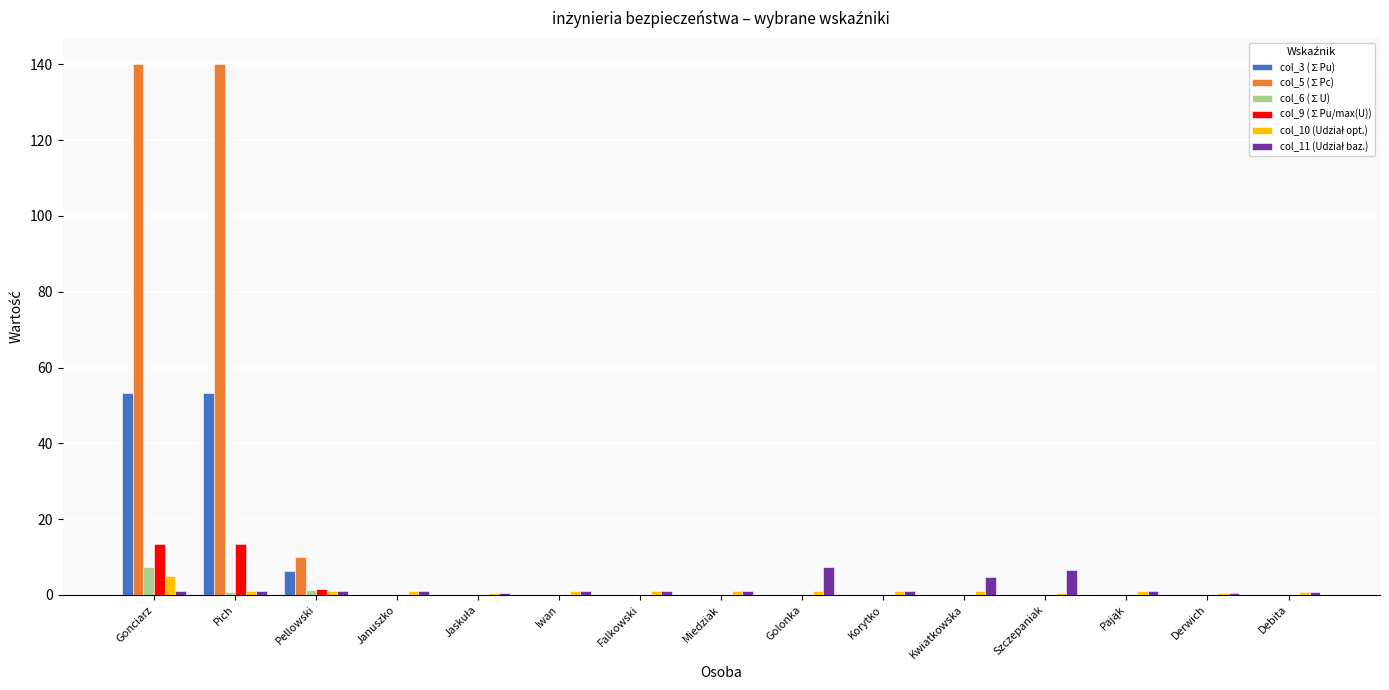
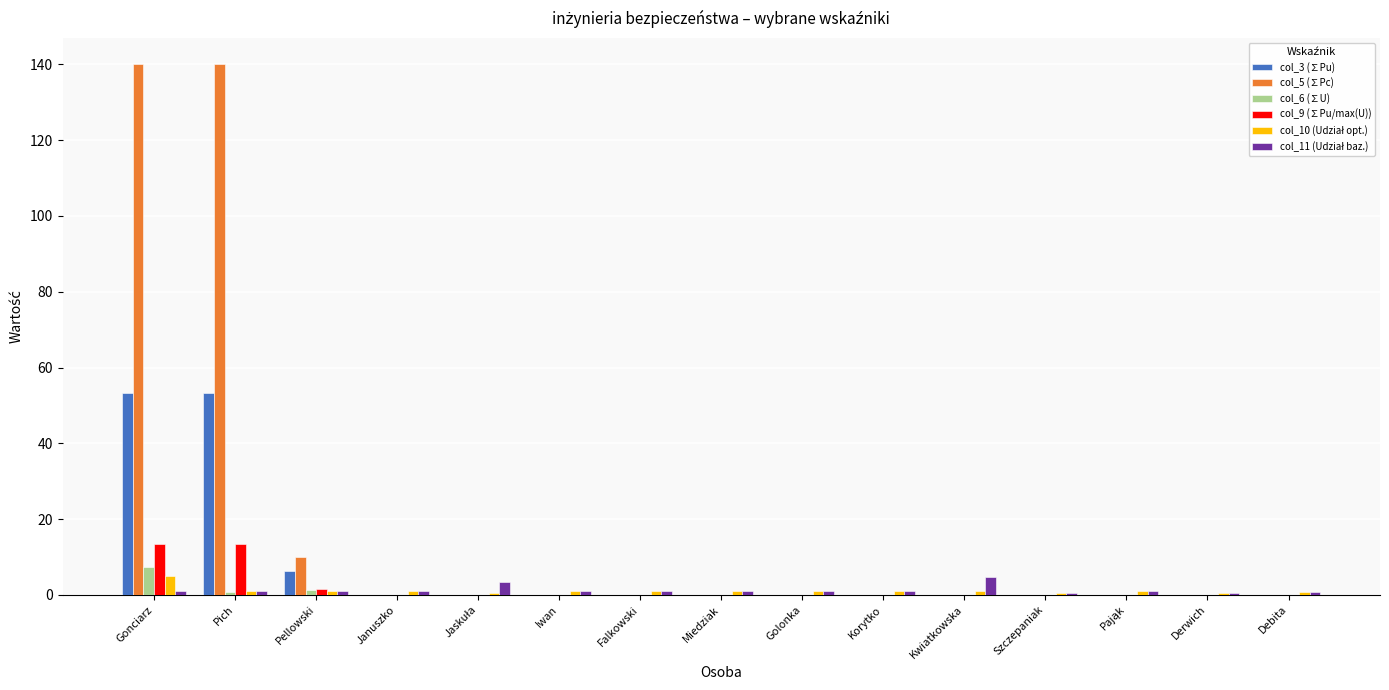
col_11 (Udział baz.), Jaskuła: 1 -> 3
col_11 (Udział baz.), Golonka: 7 -> 1
col_11 (Udział baz.), Szczepaniak: 7 -> 1
